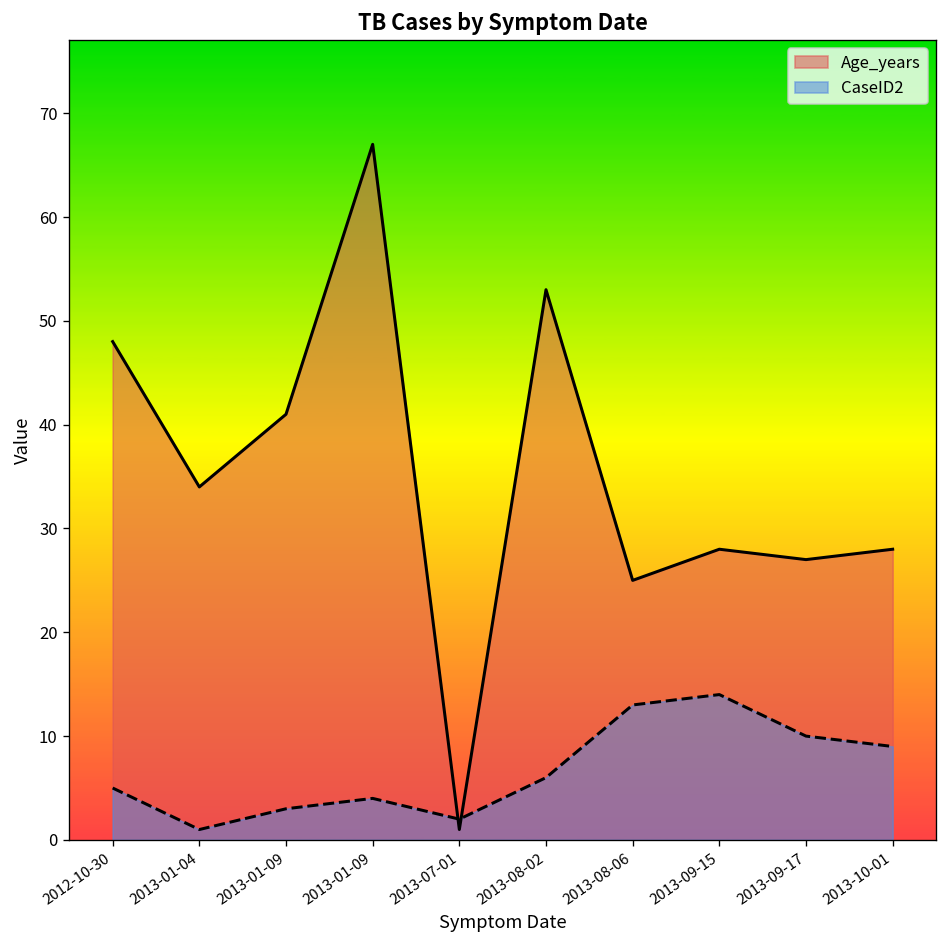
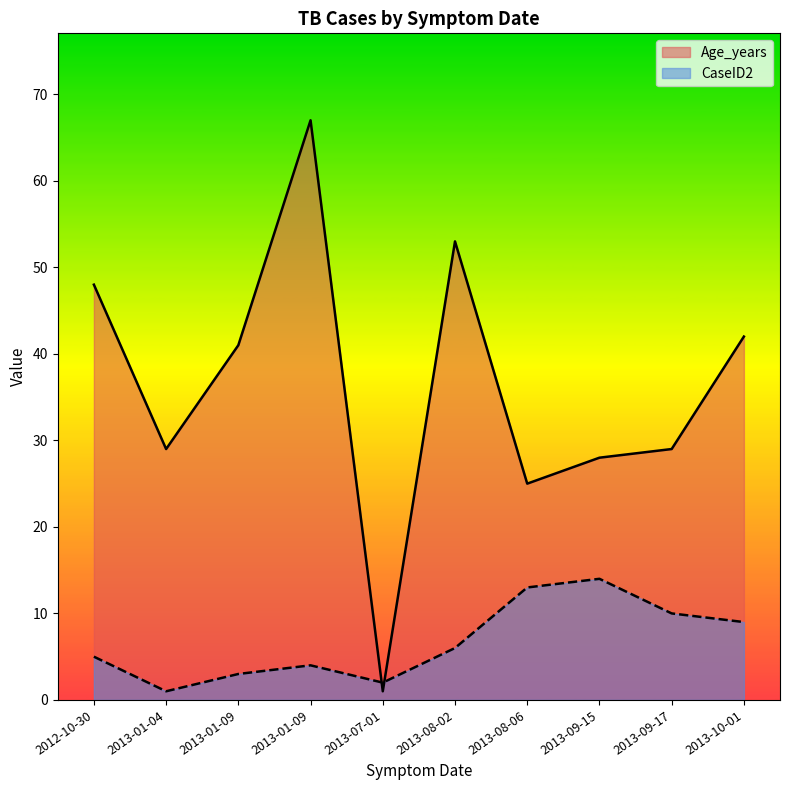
Age_years, 2013-01-04: 34 -> 29
Age_years, 2013-09-17: 27 -> 29
Age_years, 2013-10-01: 28 -> 42
